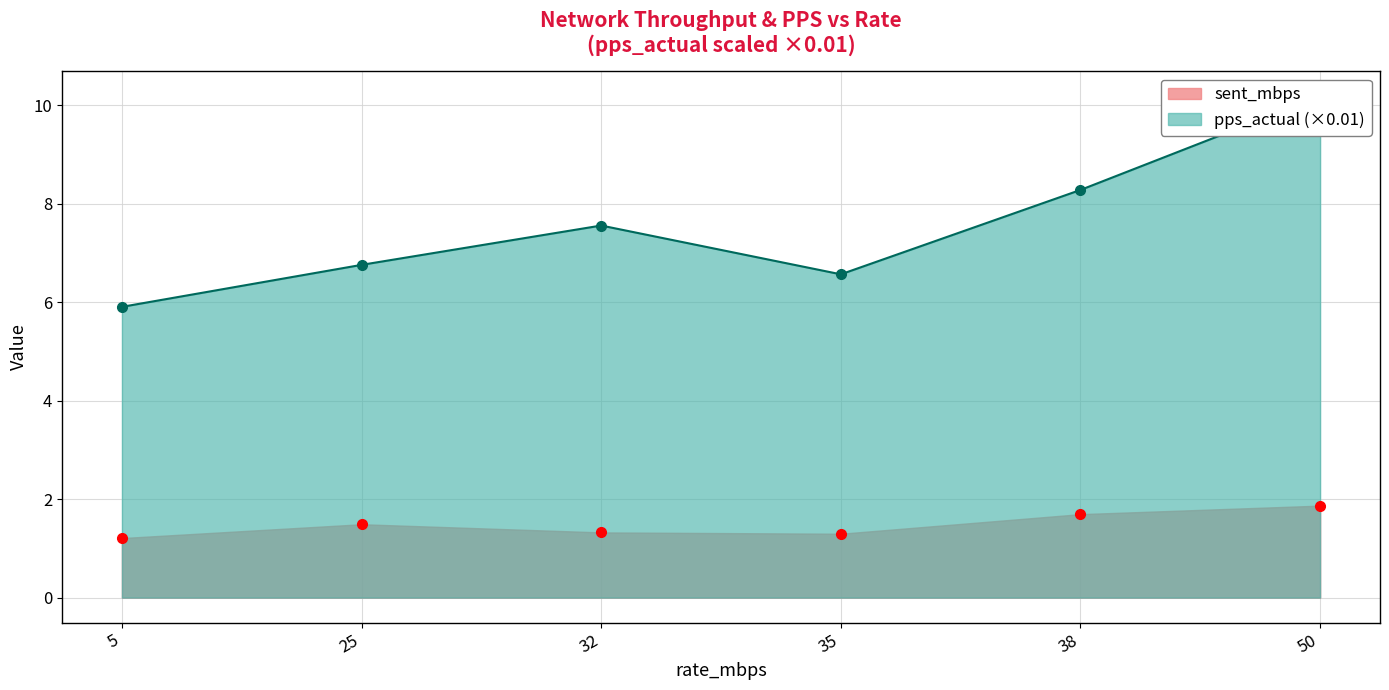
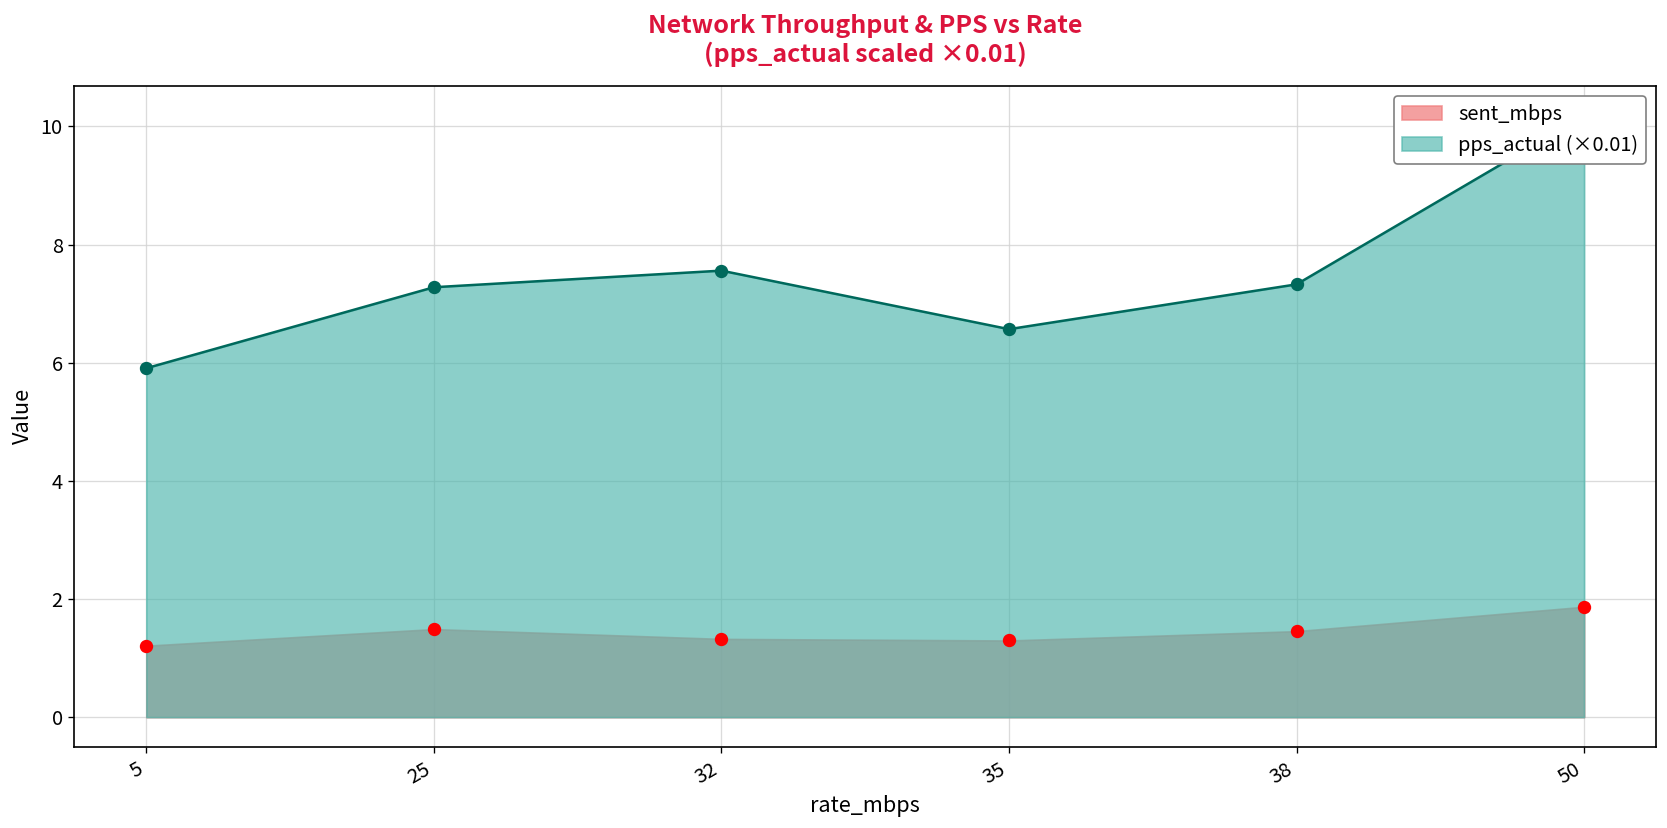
pps_actual (×0.01), 25: 6.8 -> 7.3
sent_mbps, 38: 1.7 -> 1.5
pps_actual (×0.01), 38: 8.3 -> 7.3
